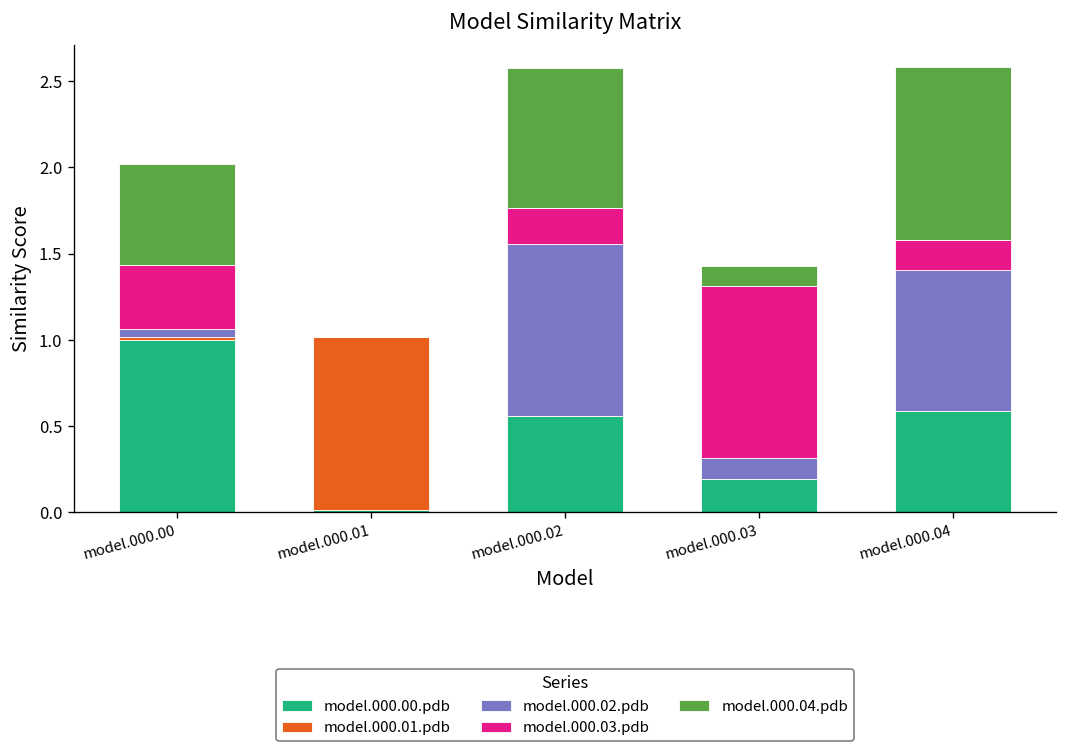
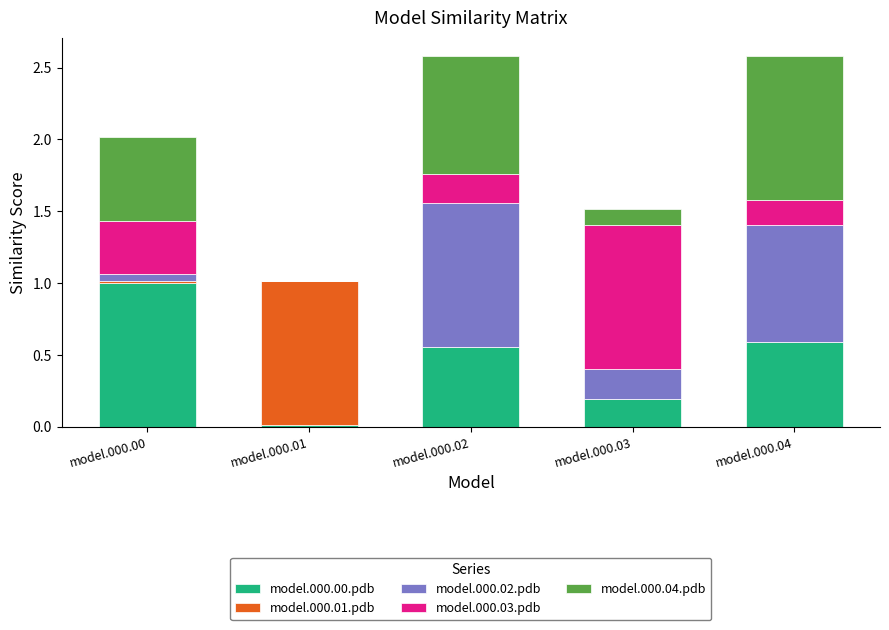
model.000.02.pdb, model.000.03: 0.12 -> 0.21
